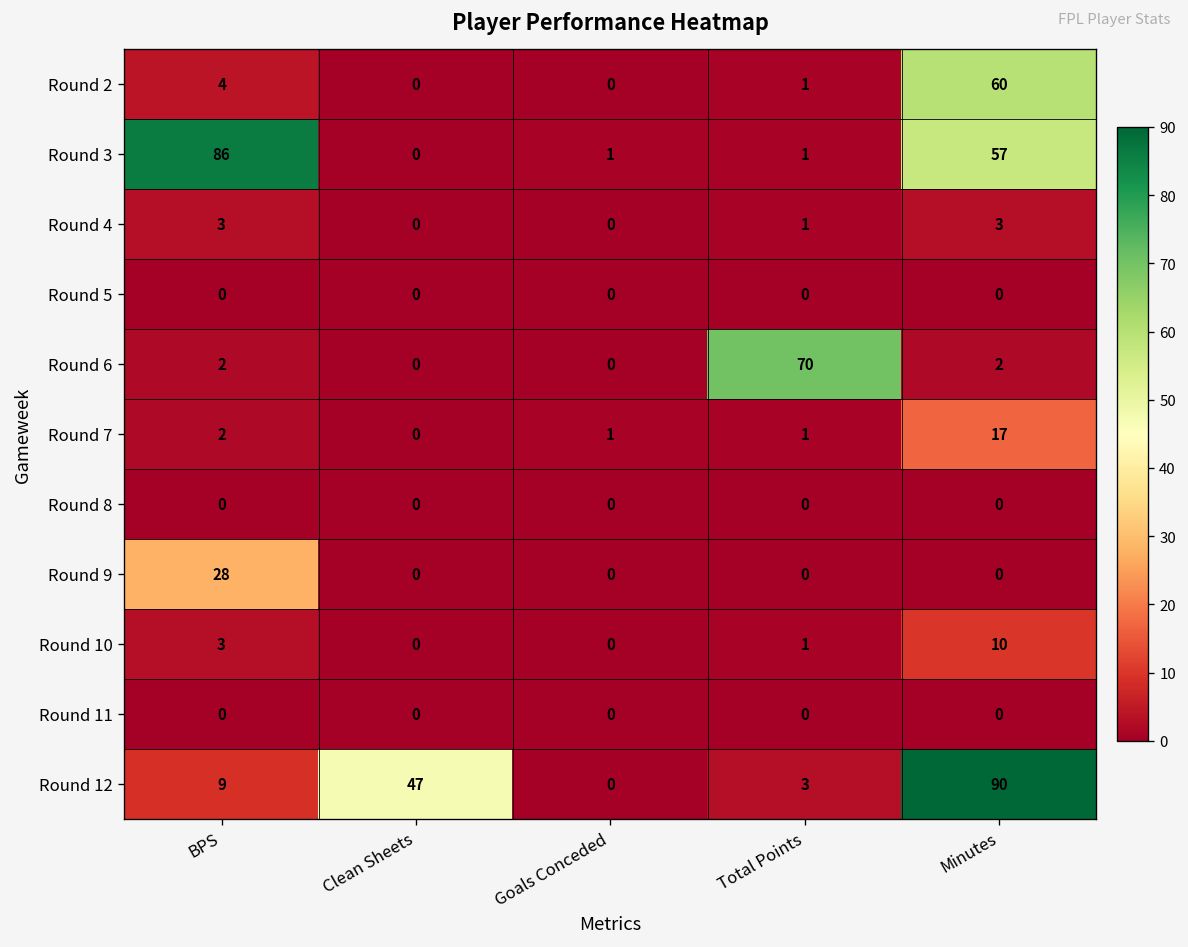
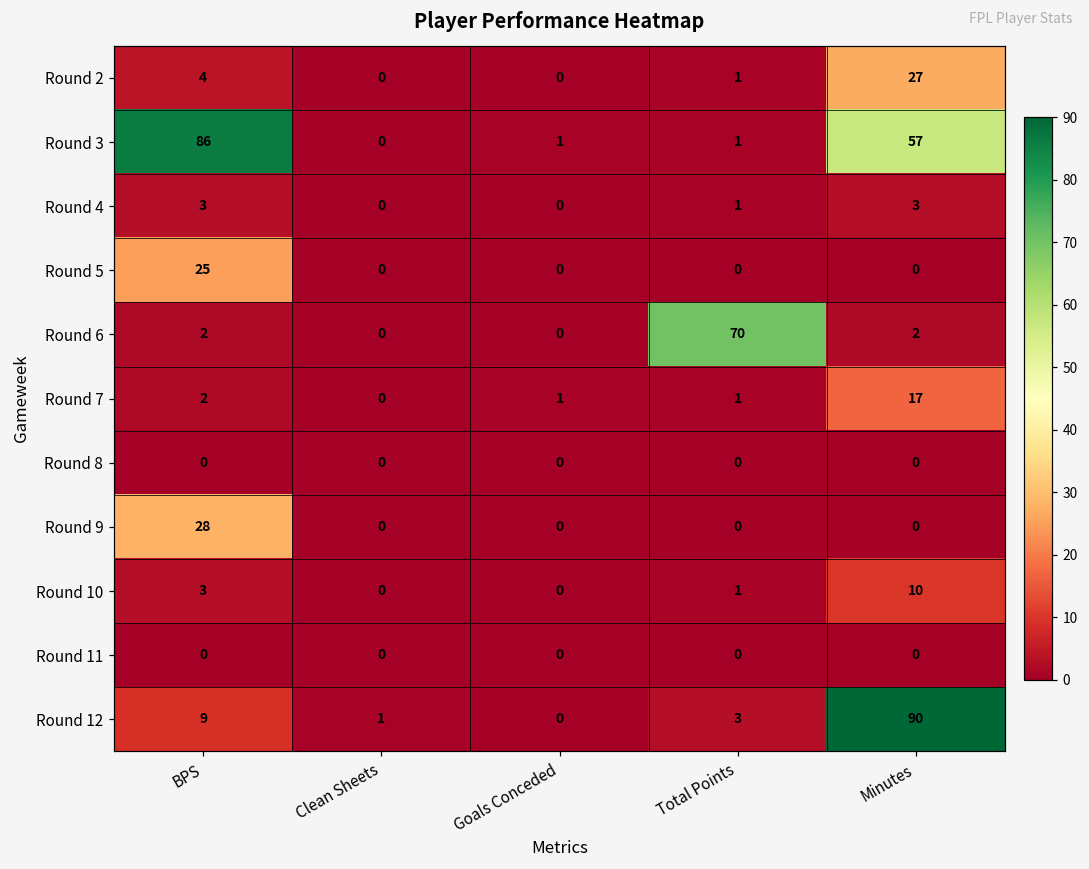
Round 2, Minutes: 60 -> 27
Round 5, BPS: 0 -> 25
Round 12, Clean Sheets: 47 -> 1
